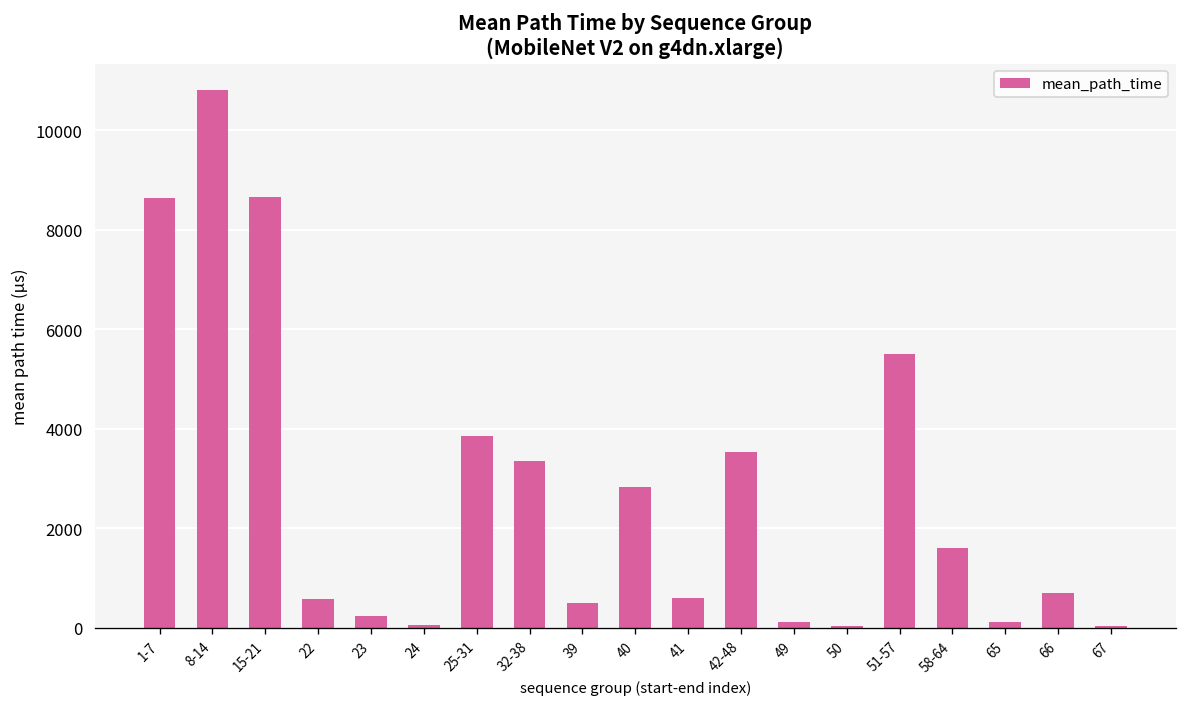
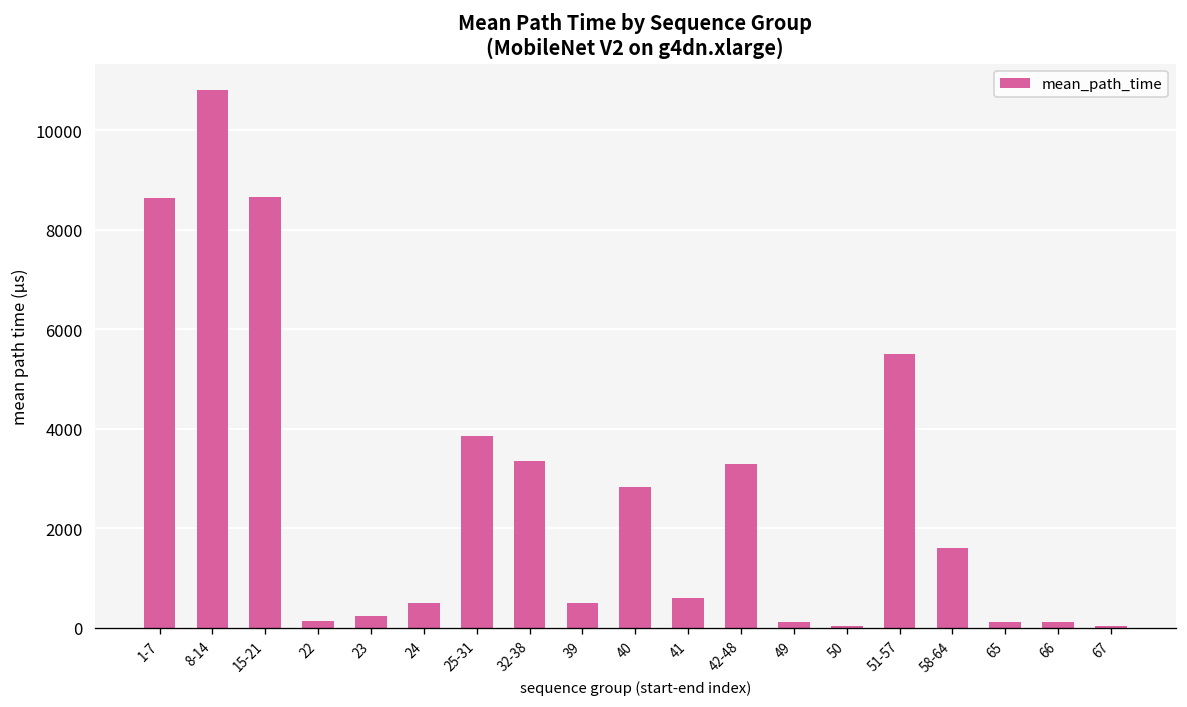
22: 600 -> 100
24: 100 -> 500
42-48: 3500 -> 3300
66: 700 -> 100
